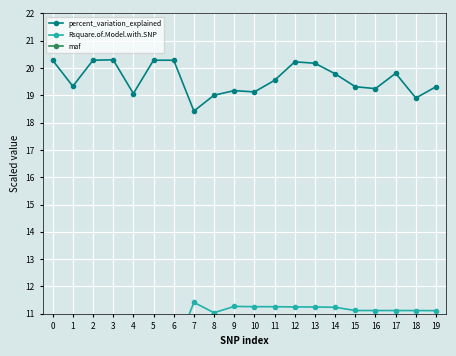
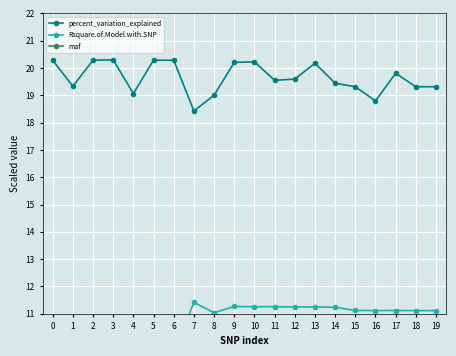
percent_variation_explained, 9: 19.2 -> 20.2
percent_variation_explained, 10: 19.1 -> 20.2
percent_variation_explained, 12: 20.2 -> 19.6
percent_variation_explained, 14: 19.8 -> 19.4
percent_variation_explained, 16: 19.2 -> 18.8
percent_variation_explained, 18: 18.9 -> 19.3
